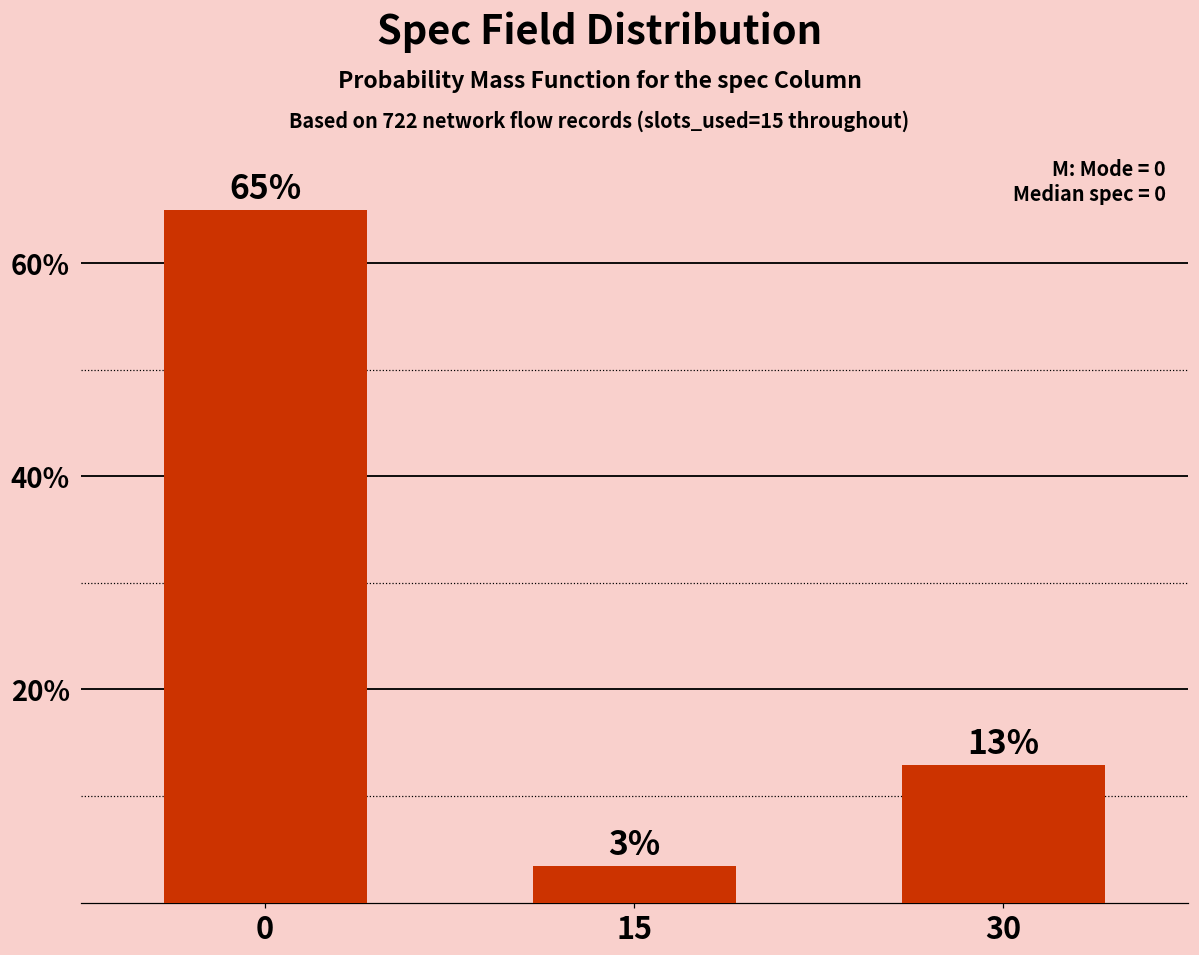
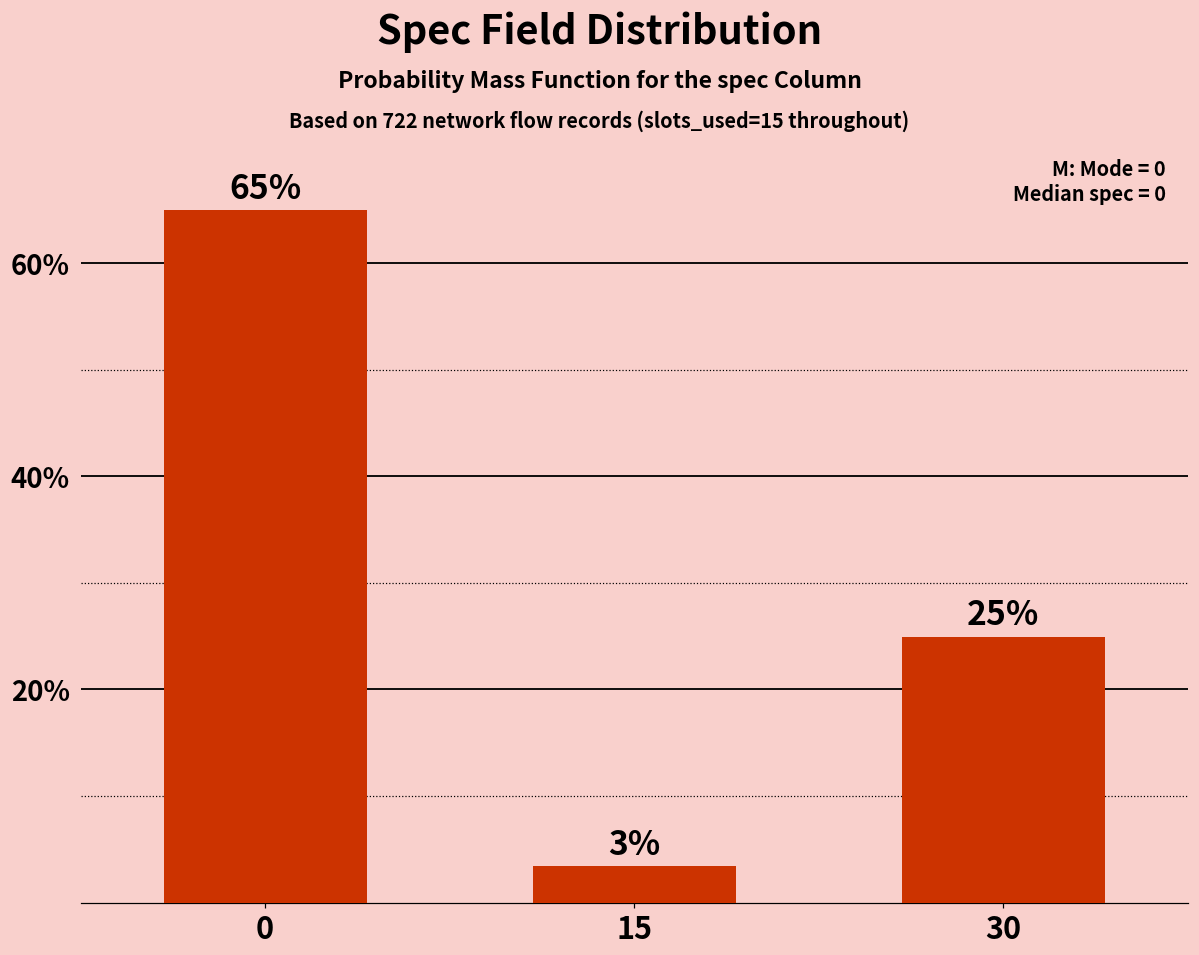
30: 13% -> 25%
